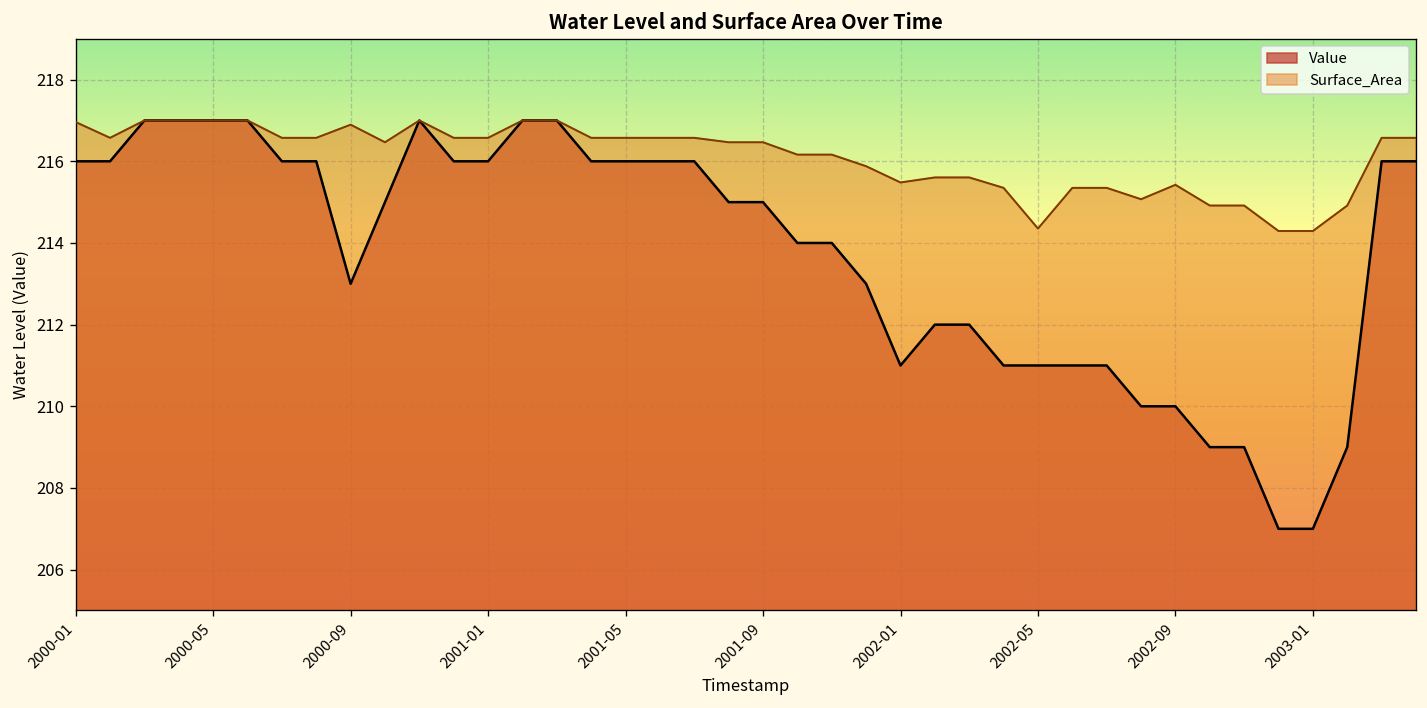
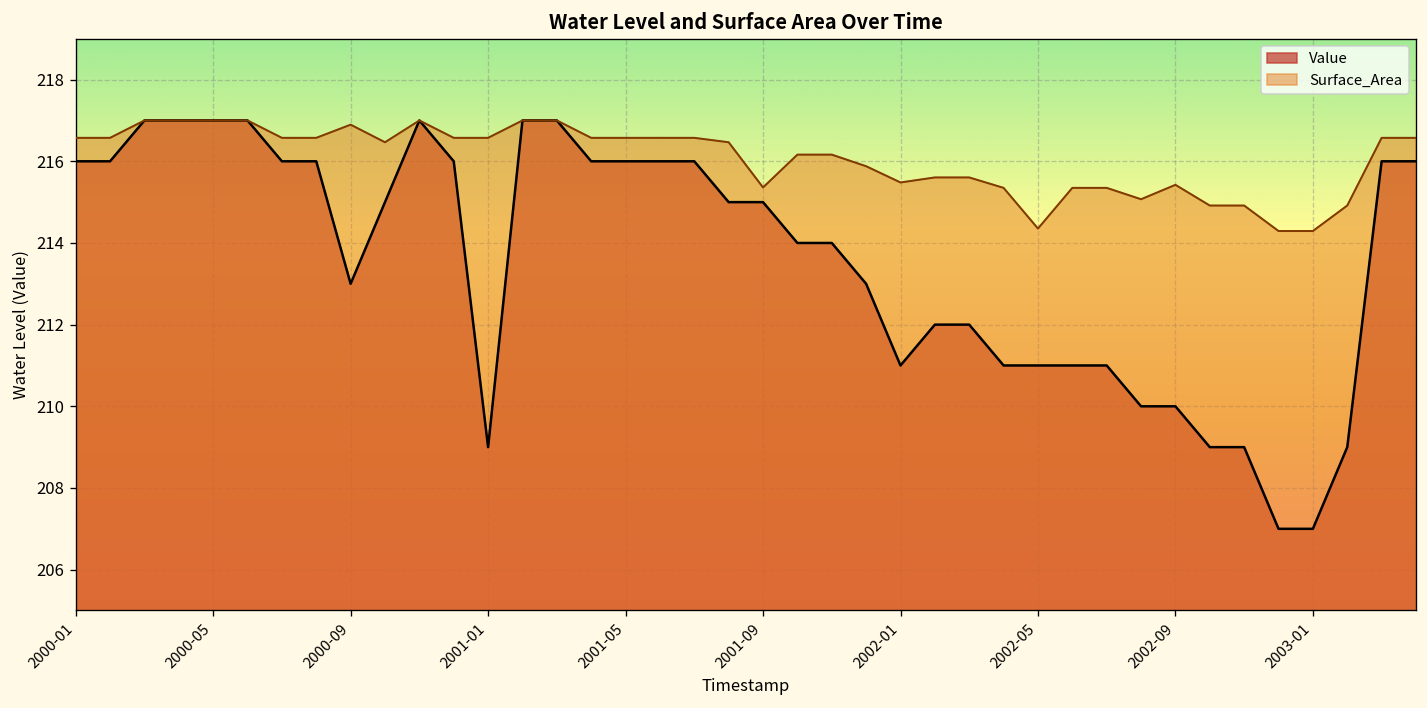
Surface_Area, 2000-01: 217.0 -> 216.6
Value, 2001-01: 216 -> 209
Surface_Area, 2001-09: 216.5 -> 215.4
